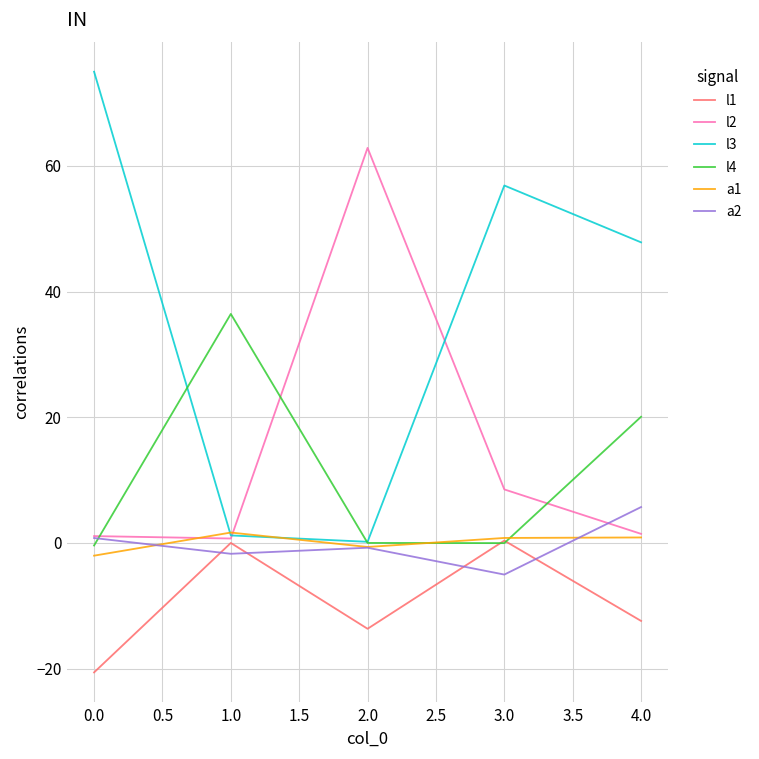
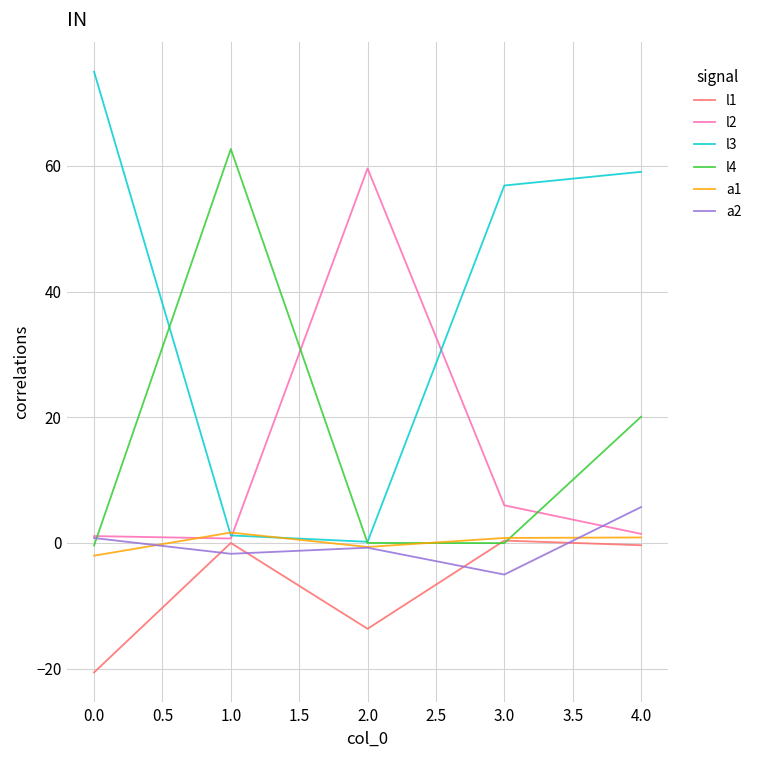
l4, 1.0: 36 -> 63
l2, 2.0: 63 -> 60
l2, 3.0: 9 -> 6
l1, 4.0: -12 -> 0
l3, 4.0: 48 -> 59
